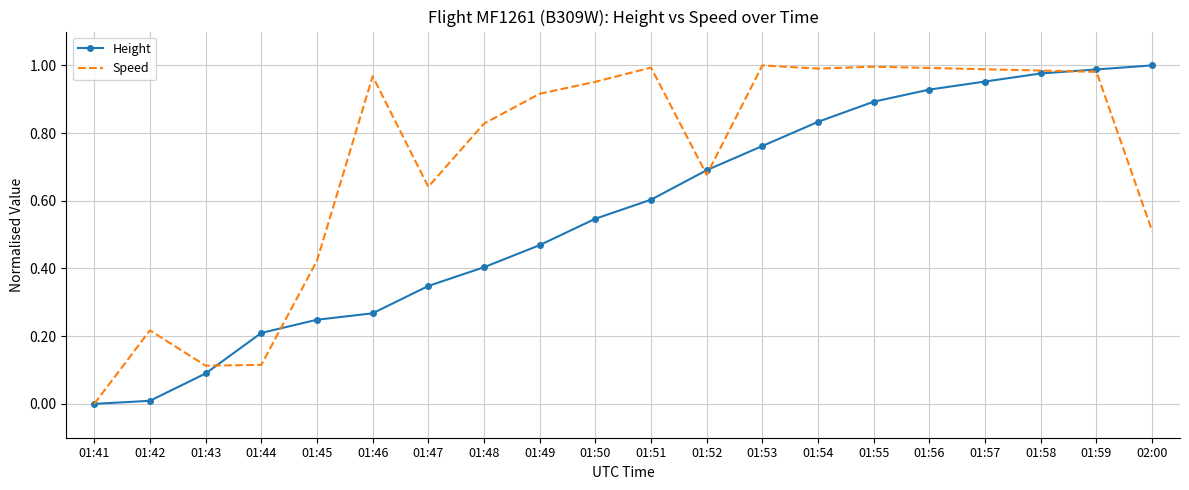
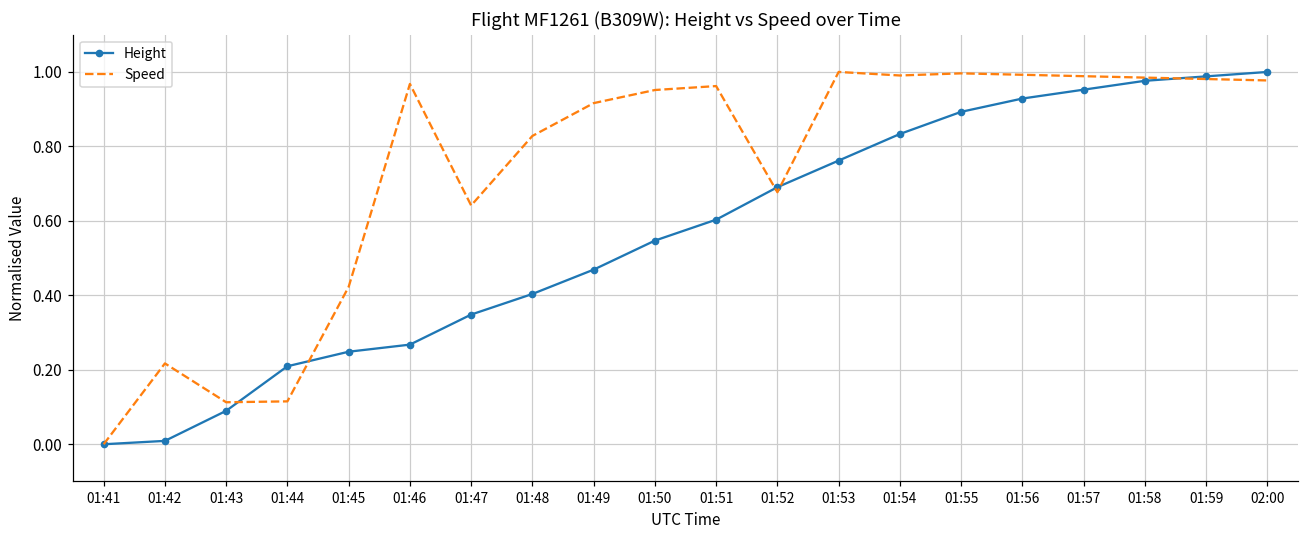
Speed, 01:51: 0.99 -> 0.96
Speed, 02:00: 0.51 -> 0.98
